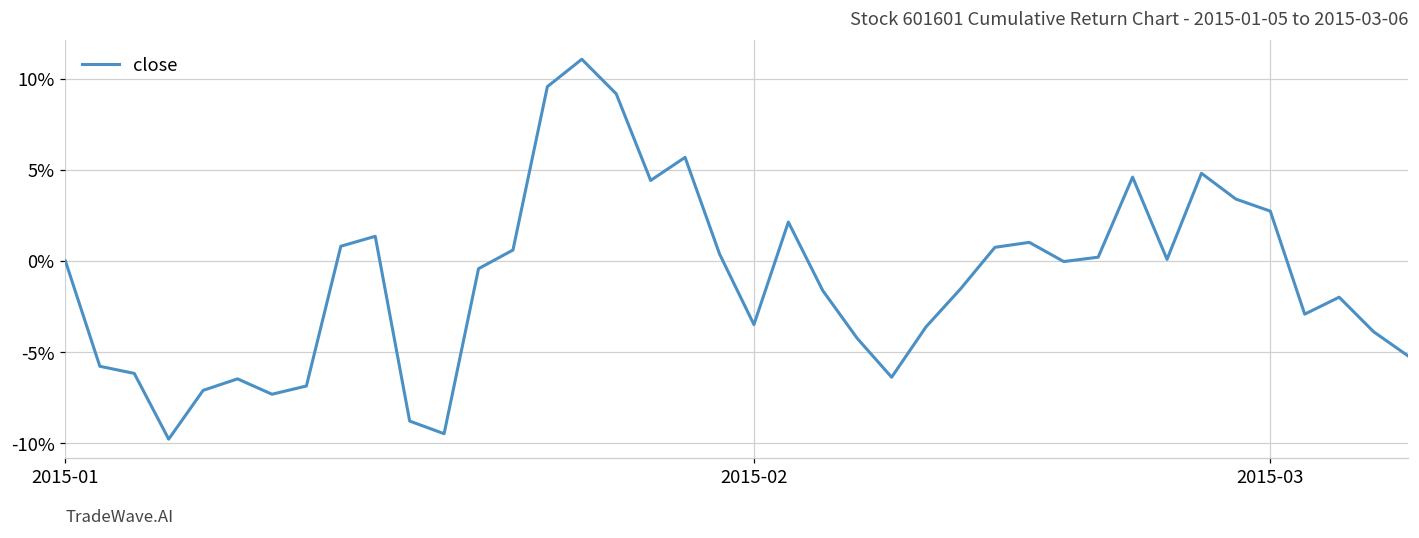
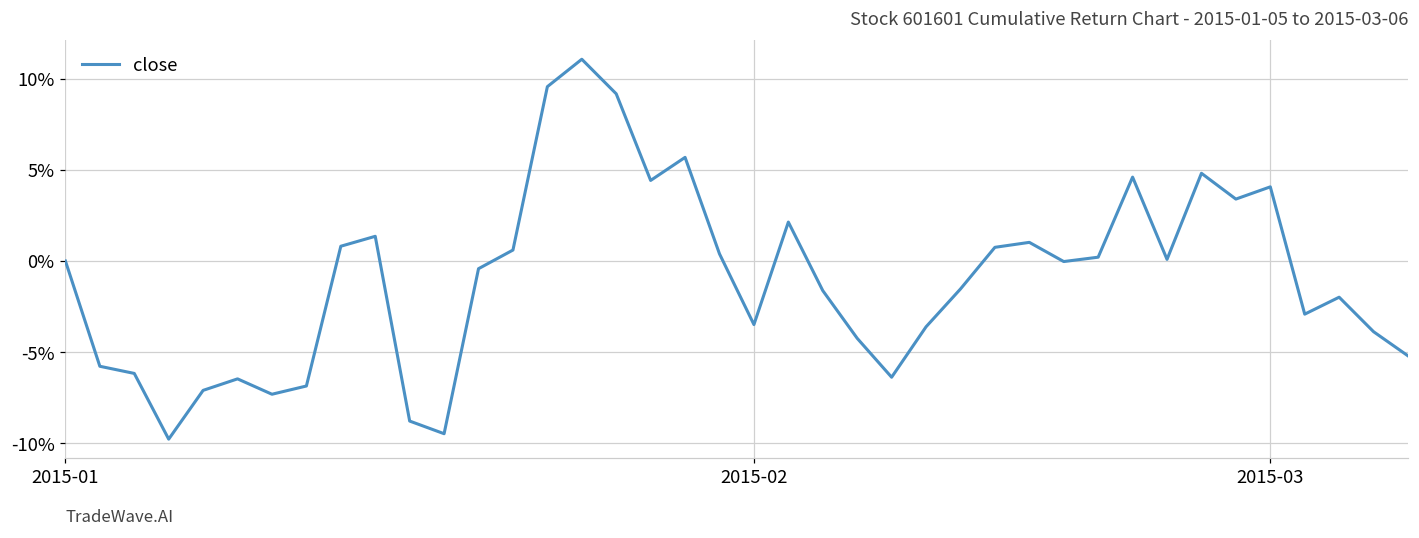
2015-03: 2.7% -> 4.1%
